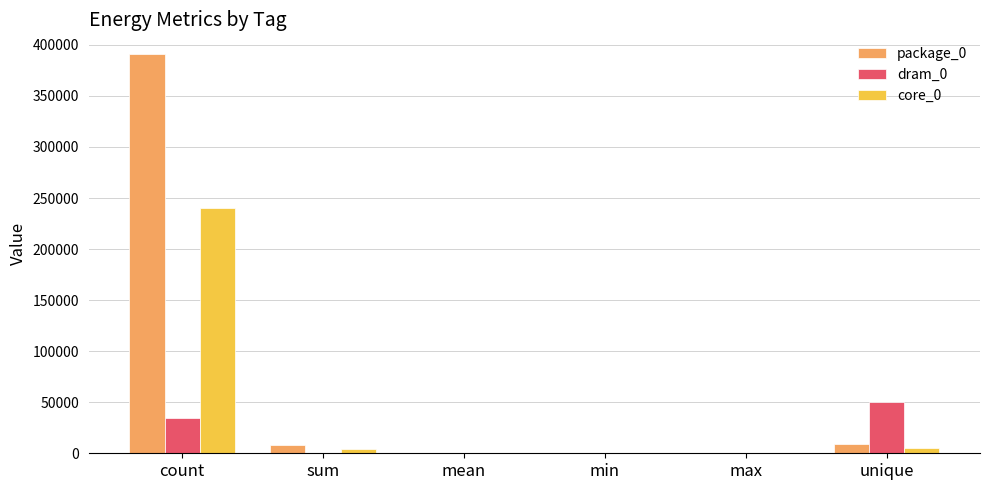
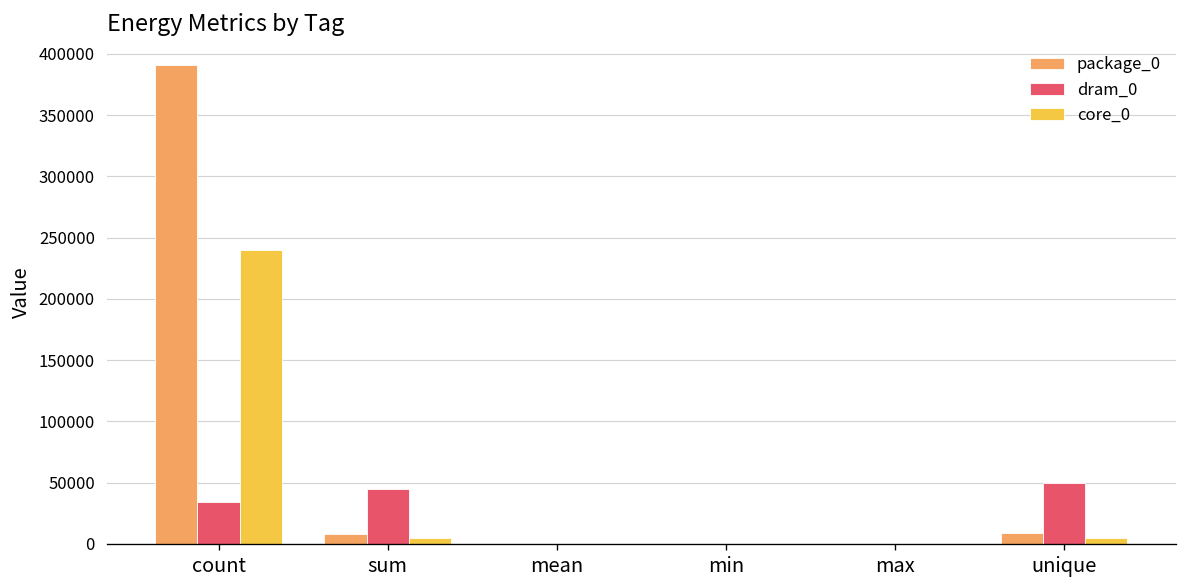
dram_0, sum: 1000 -> 45000
